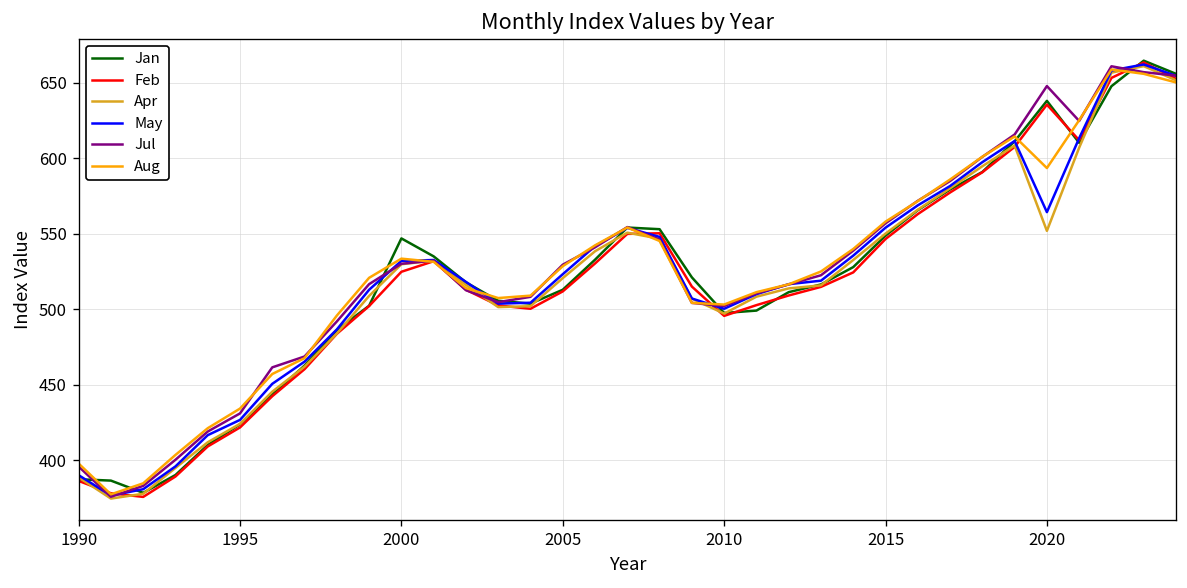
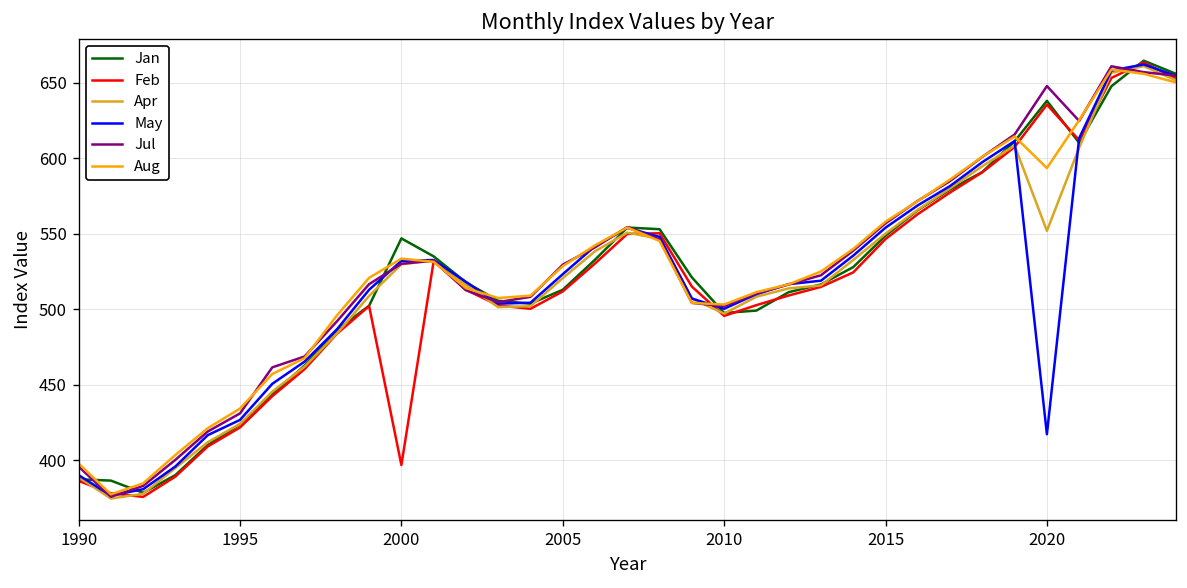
Feb, 2000: 525 -> 397
May, 2020: 564 -> 417
